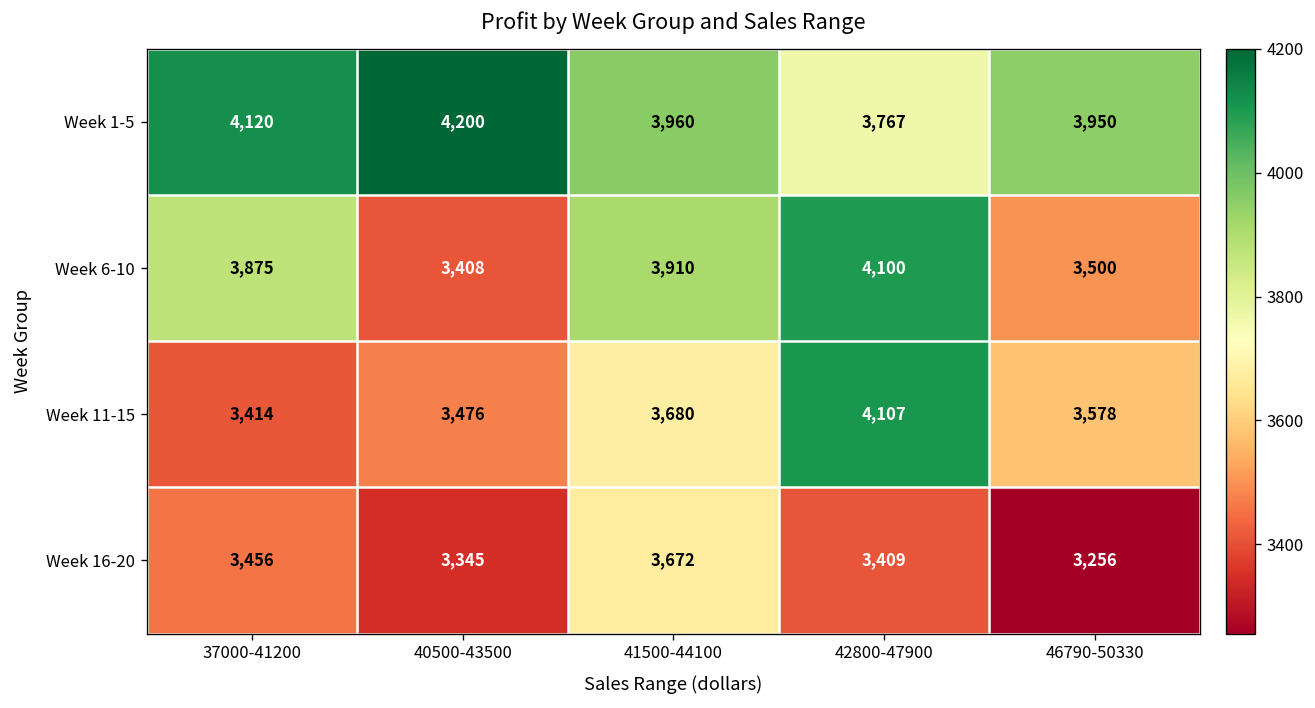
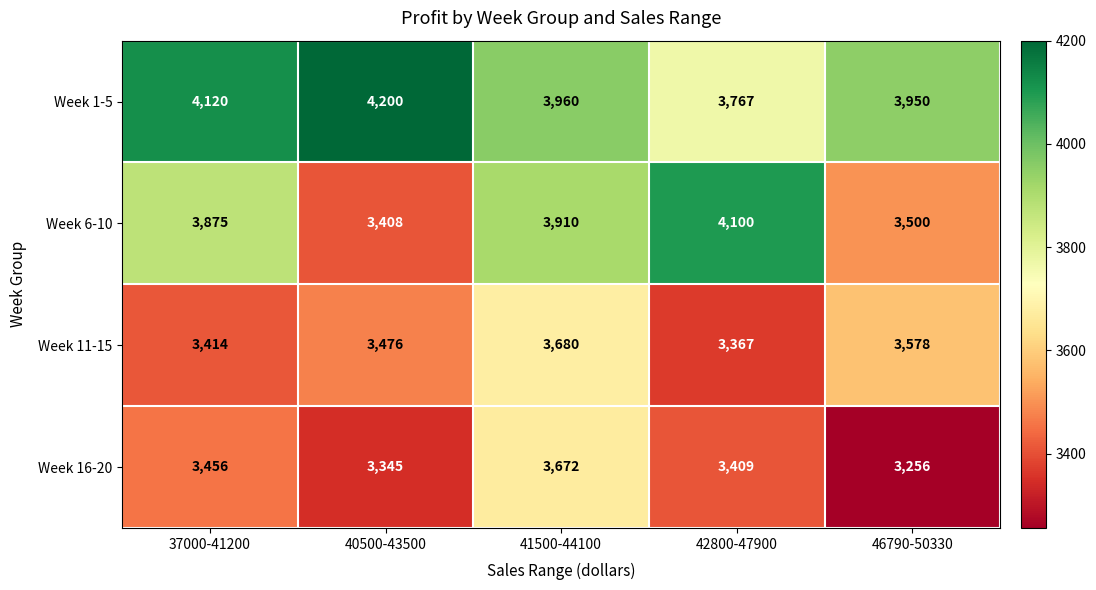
Week 11-15, 42800-47900: 4,107 -> 3,367
